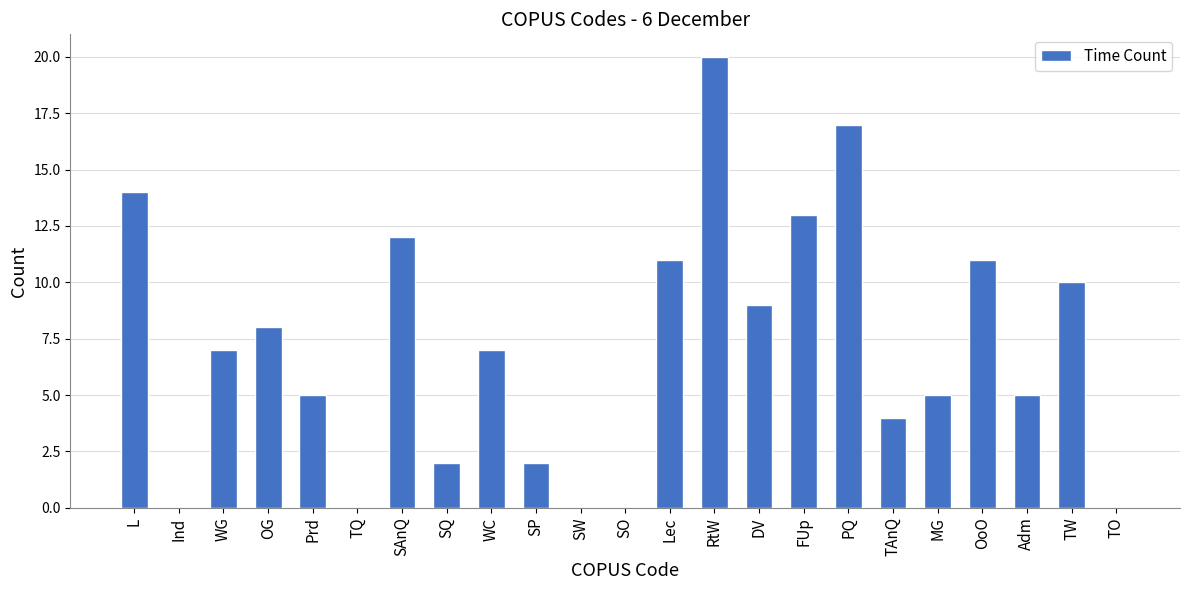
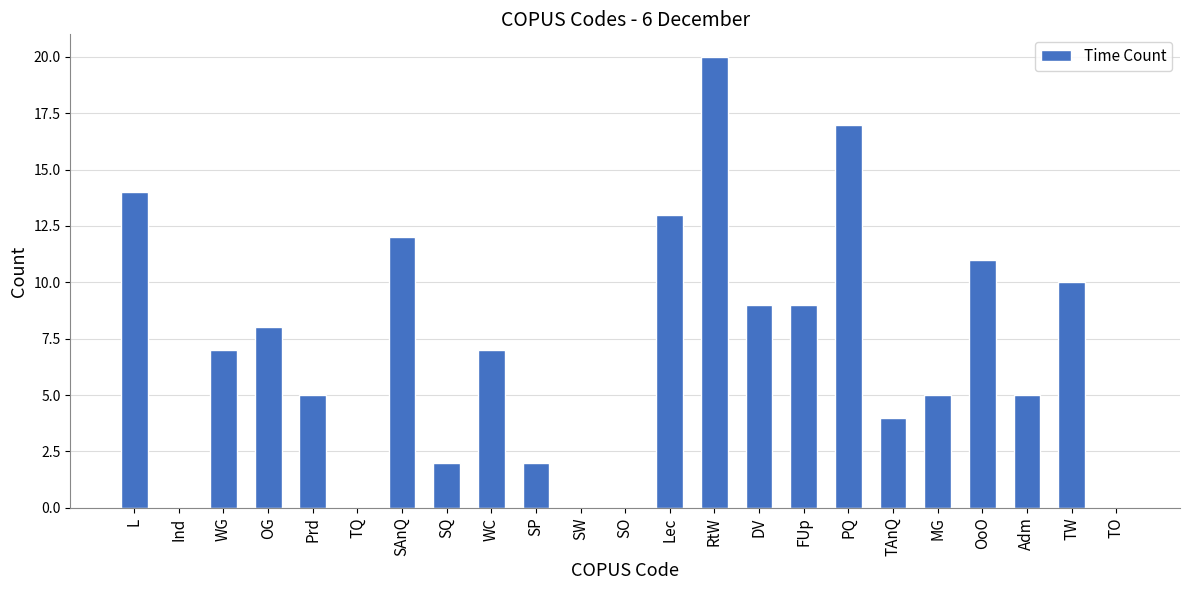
Lec: 11 -> 13
FUp: 13 -> 9
